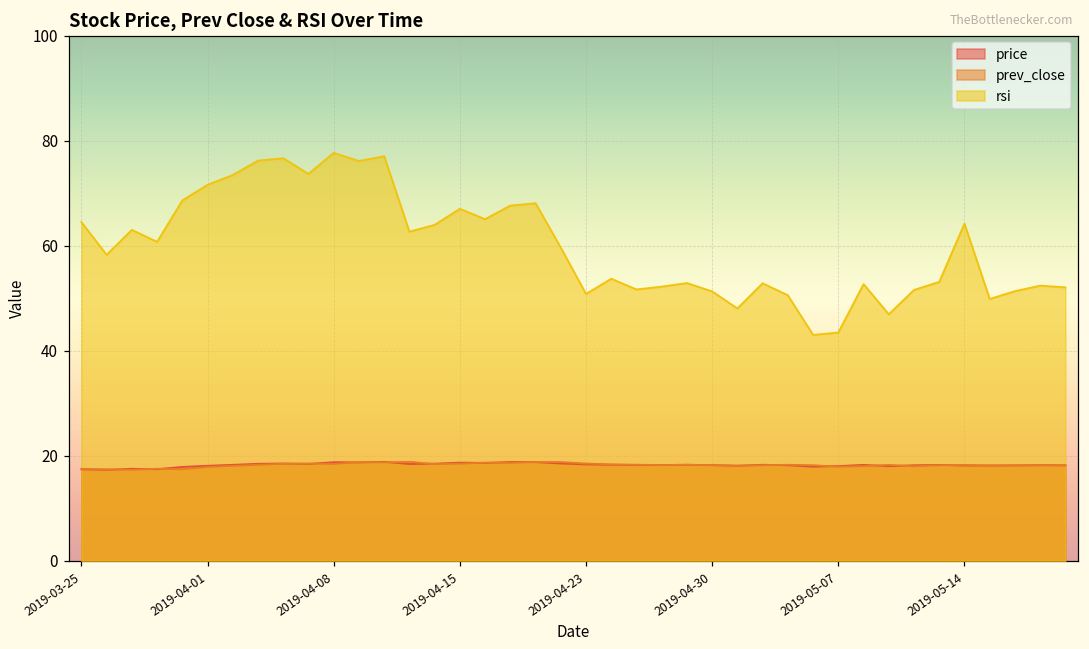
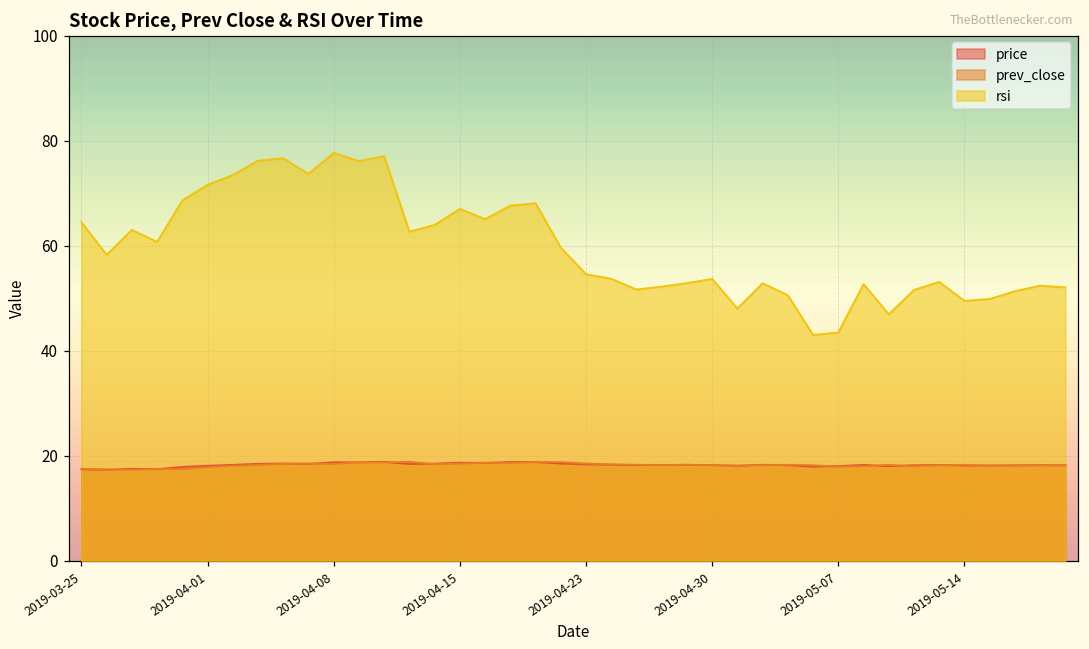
rsi, 2019-04-23: 51 -> 55
rsi, 2019-04-30: 51 -> 54
rsi, 2019-05-14: 64 -> 49
